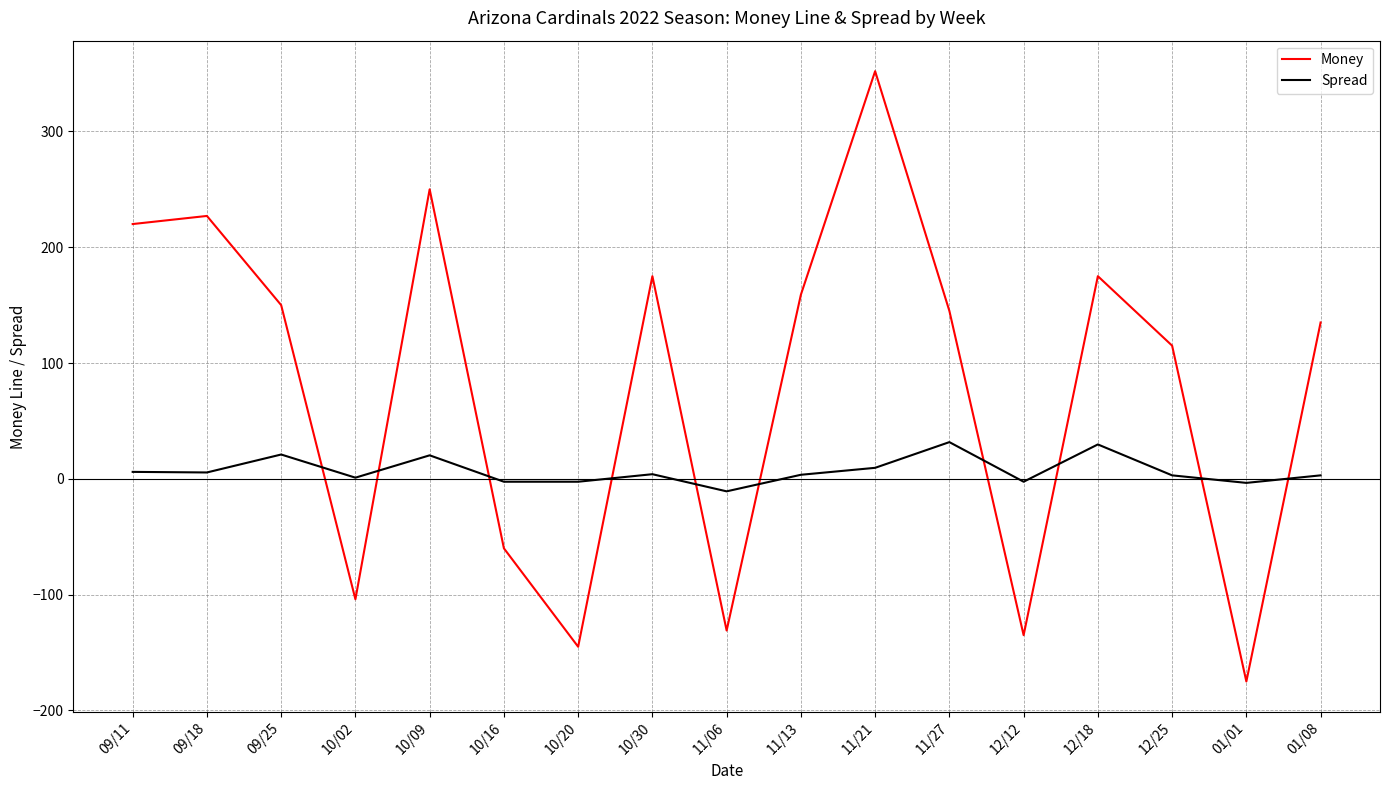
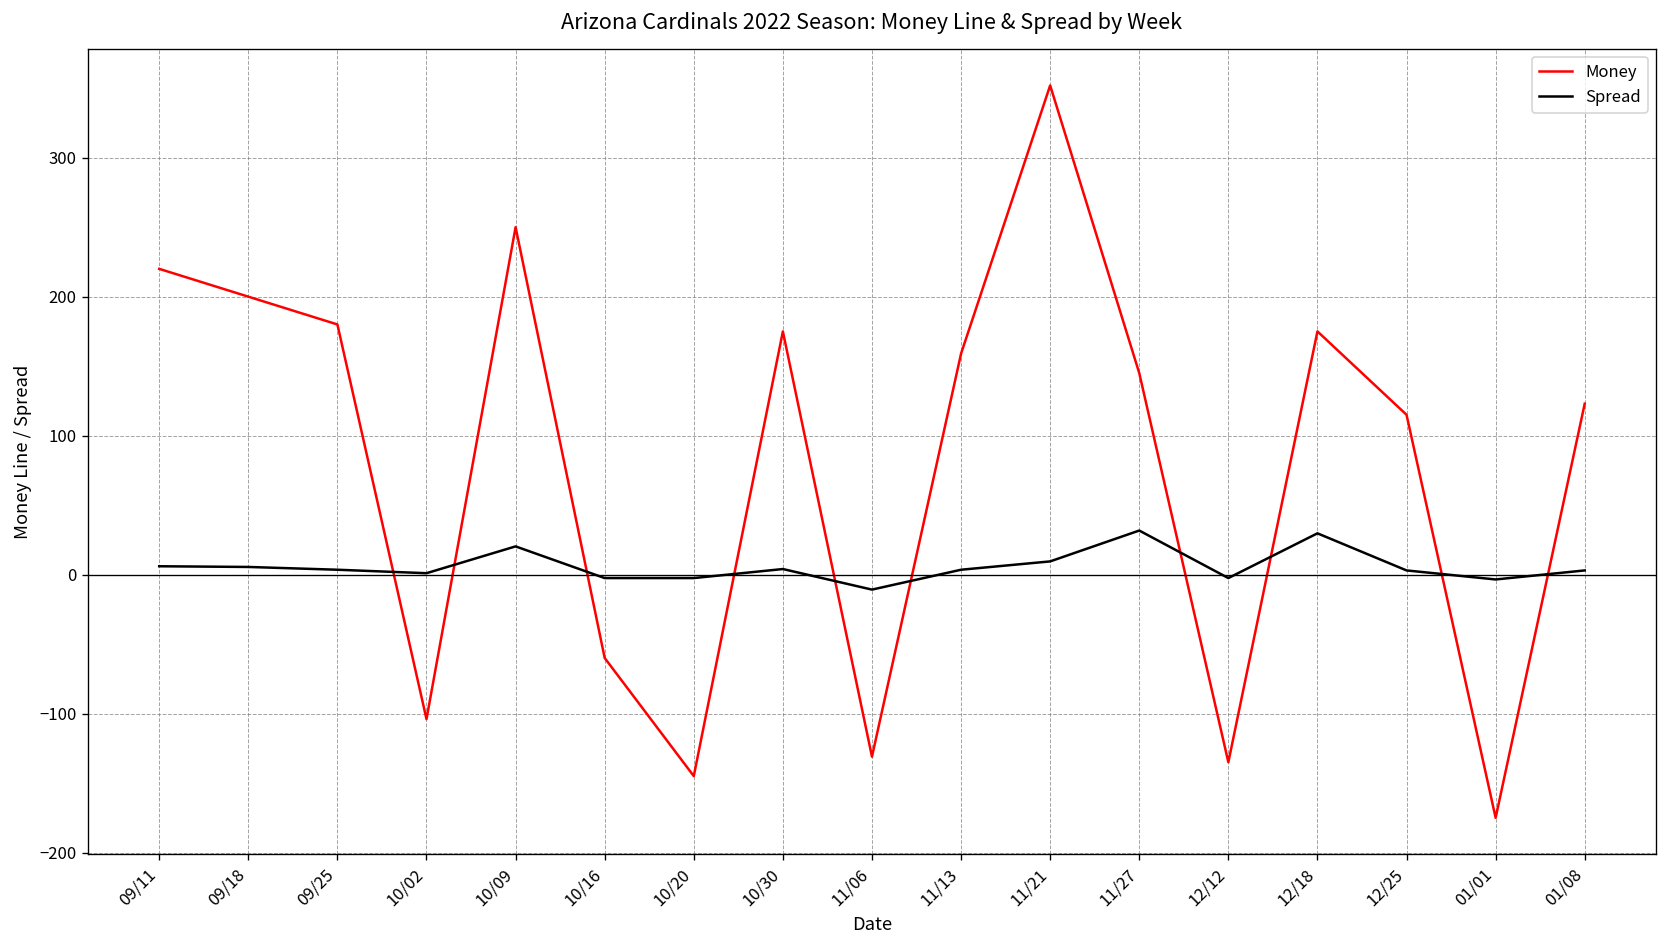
Money, 09/18: 227 -> 200
Money, 09/25: 150 -> 180
Spread, 09/25: 21 -> 4
Money, 01/08: 135 -> 123
